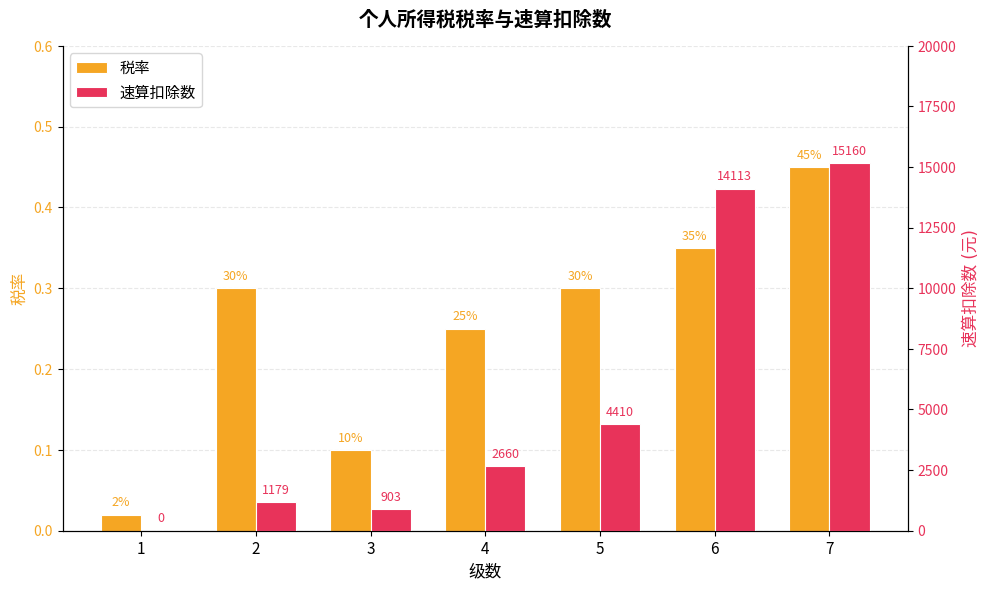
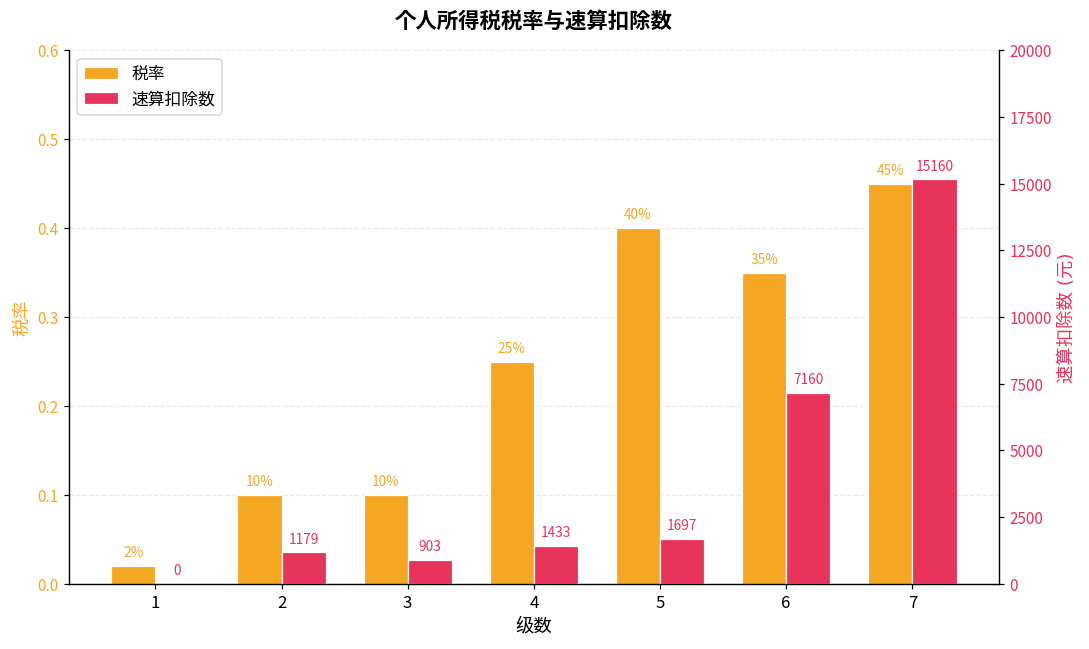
税率, 2: 30% -> 10%
税率, 5: 30% -> 40%
速算扣除数, 4: 2660 -> 1433
速算扣除数, 5: 4410 -> 1697
速算扣除数, 6: 14113 -> 7160
